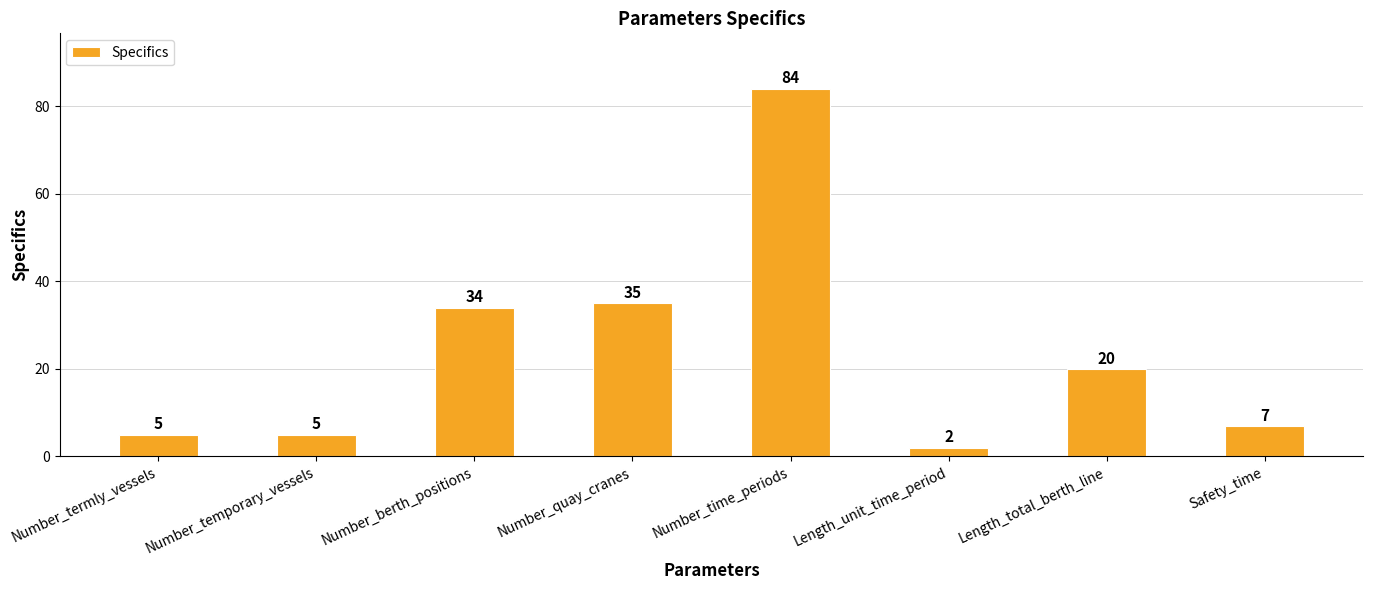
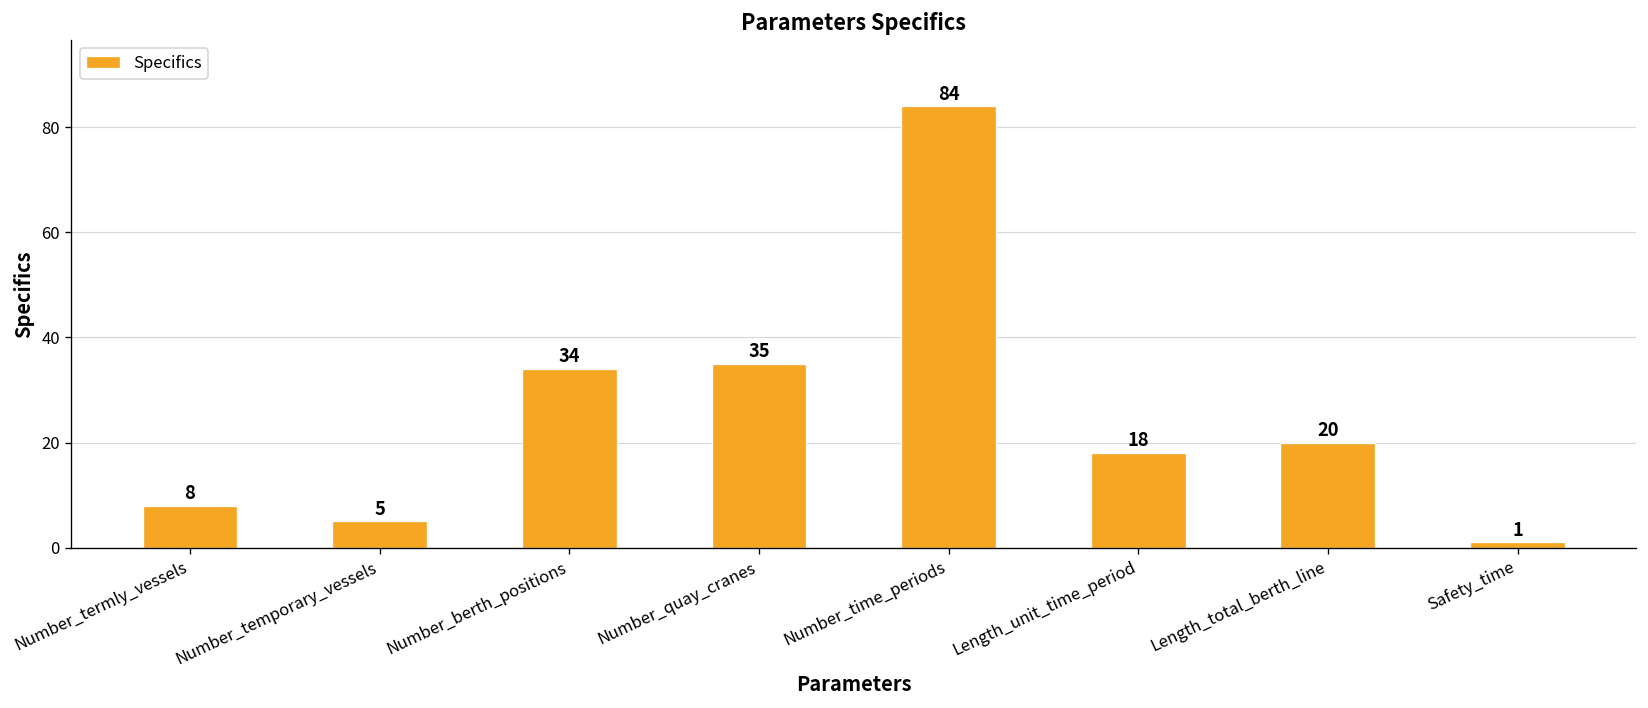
Number_termly_vessels: 5 -> 8
Length_unit_time_period: 2 -> 18
Safety_time: 7 -> 1
